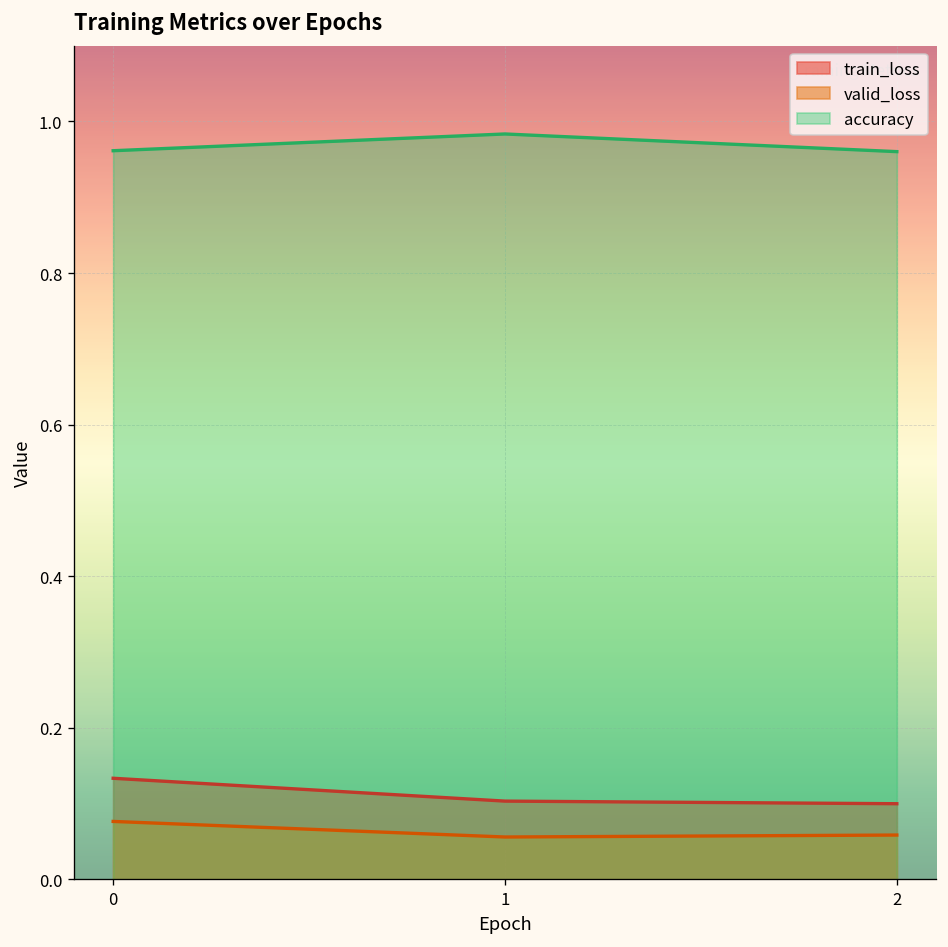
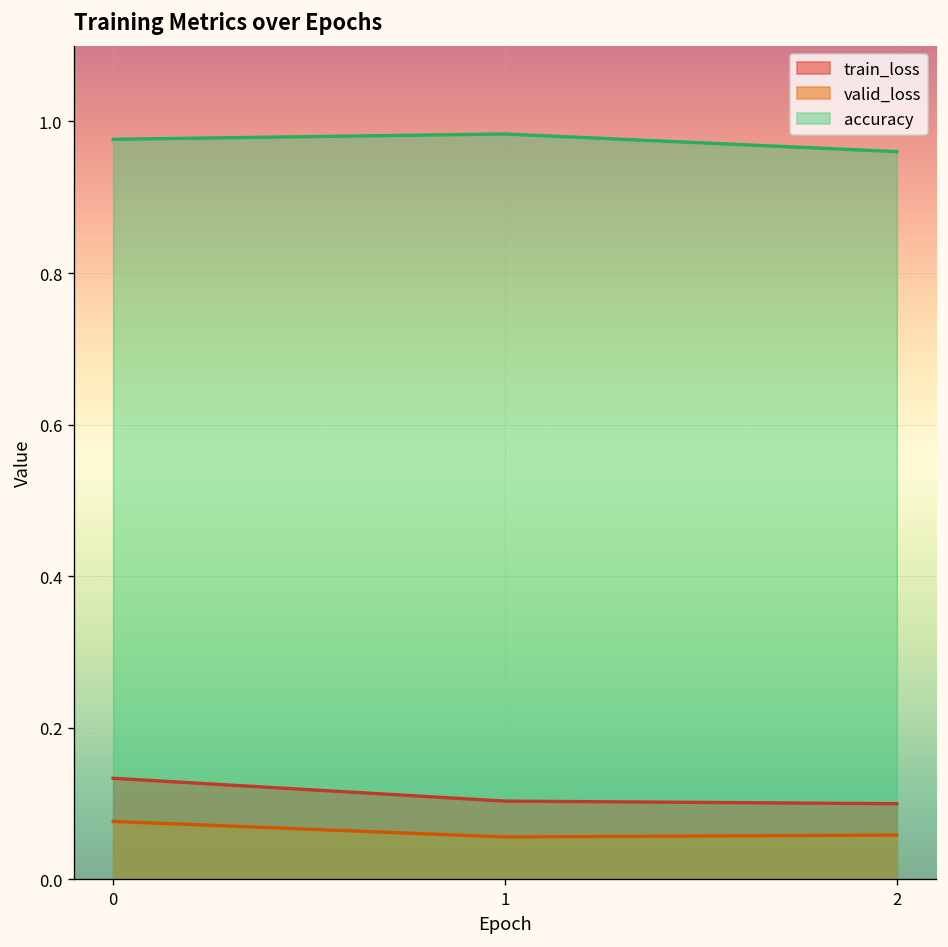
accuracy, 0: 0.96 -> 0.98
